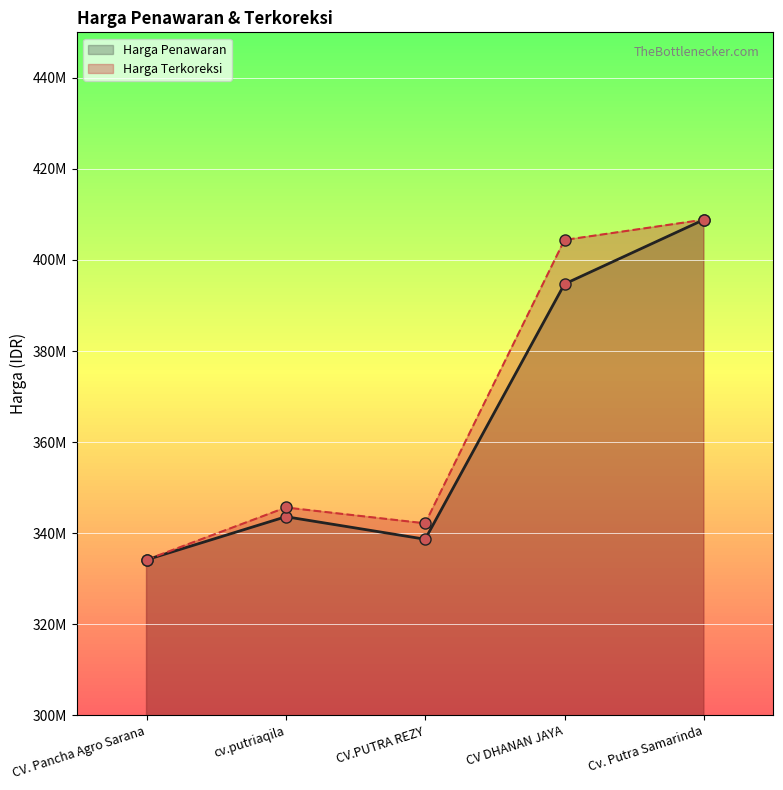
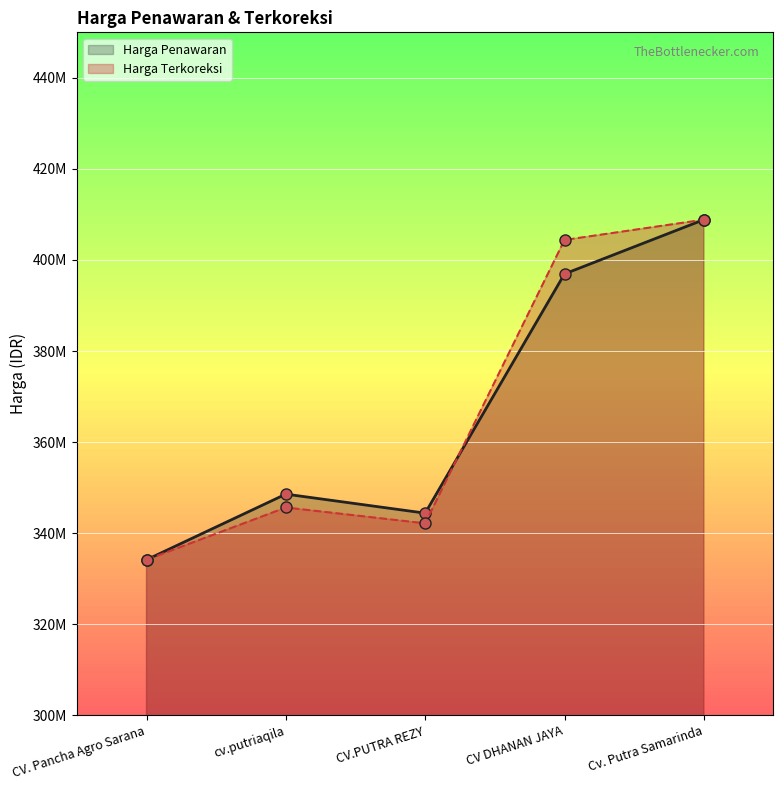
Harga Penawaran, cv.putriaqila: 344000000 -> 349000000
Harga Penawaran, CV.PUTRA REZY: 339000000 -> 344000000
Harga Penawaran, CV DHANAN JAYA: 395000000 -> 397000000
